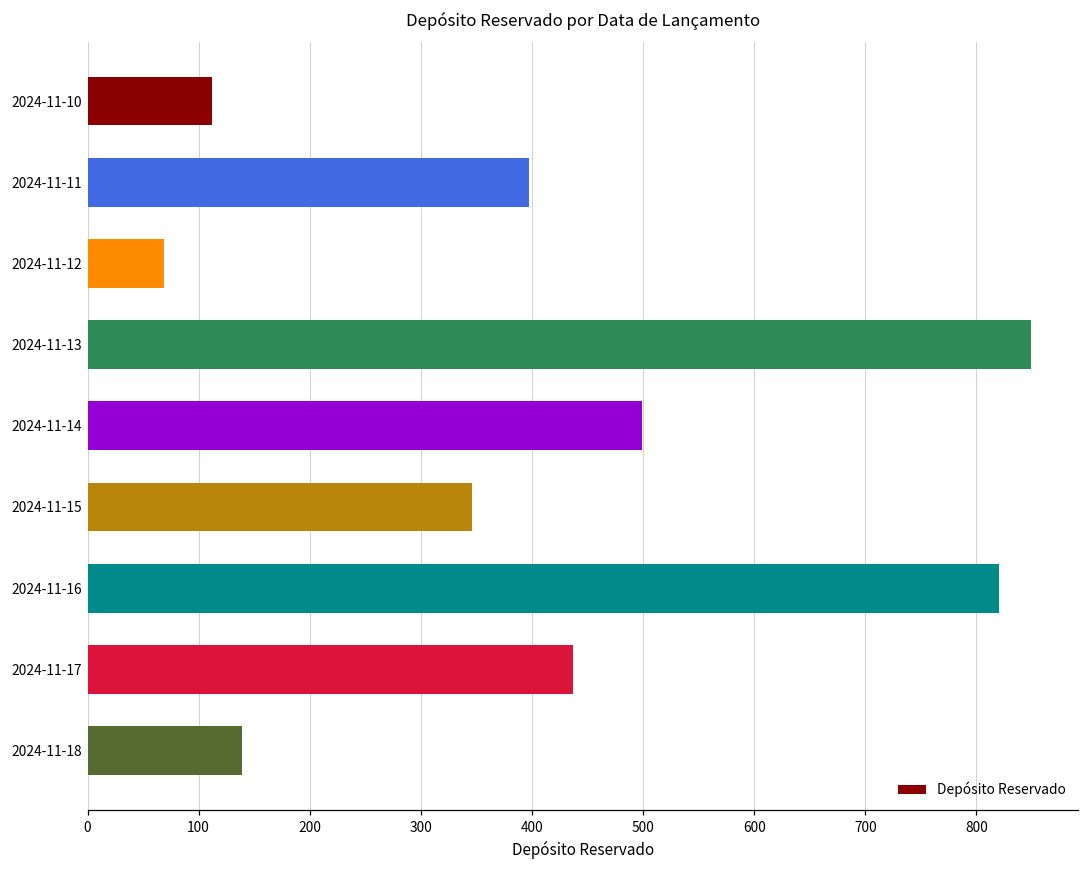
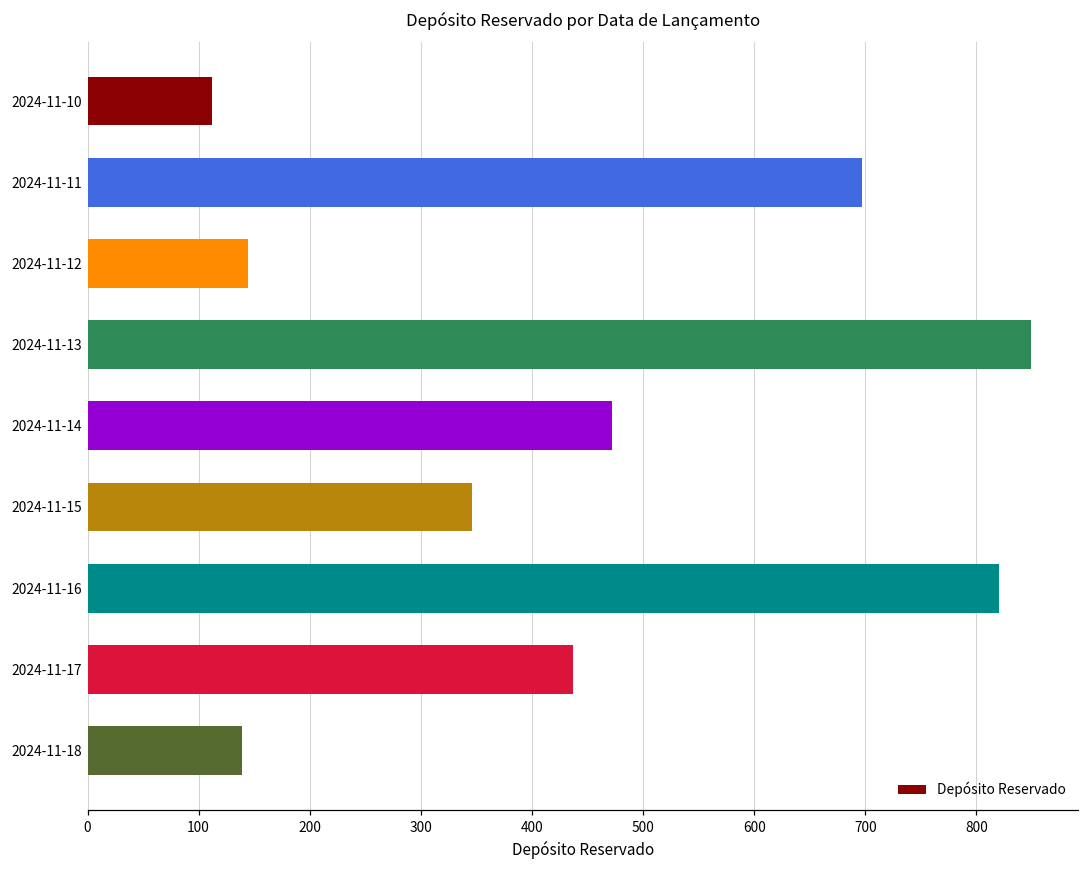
2024-11-11: 397 -> 697
2024-11-12: 69 -> 144
2024-11-14: 499 -> 472
